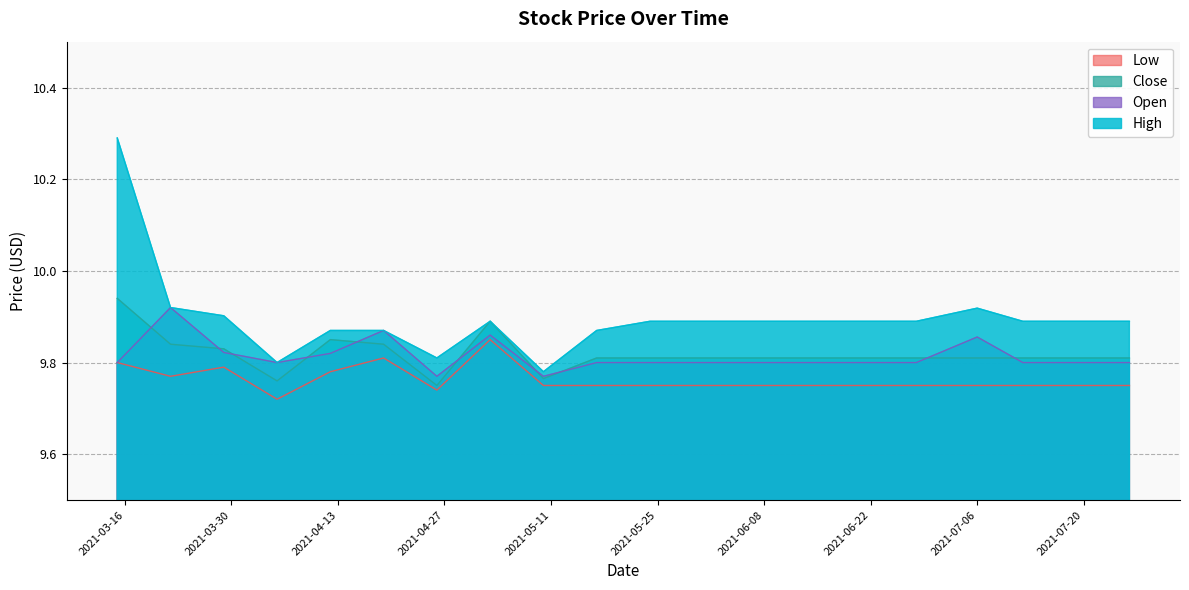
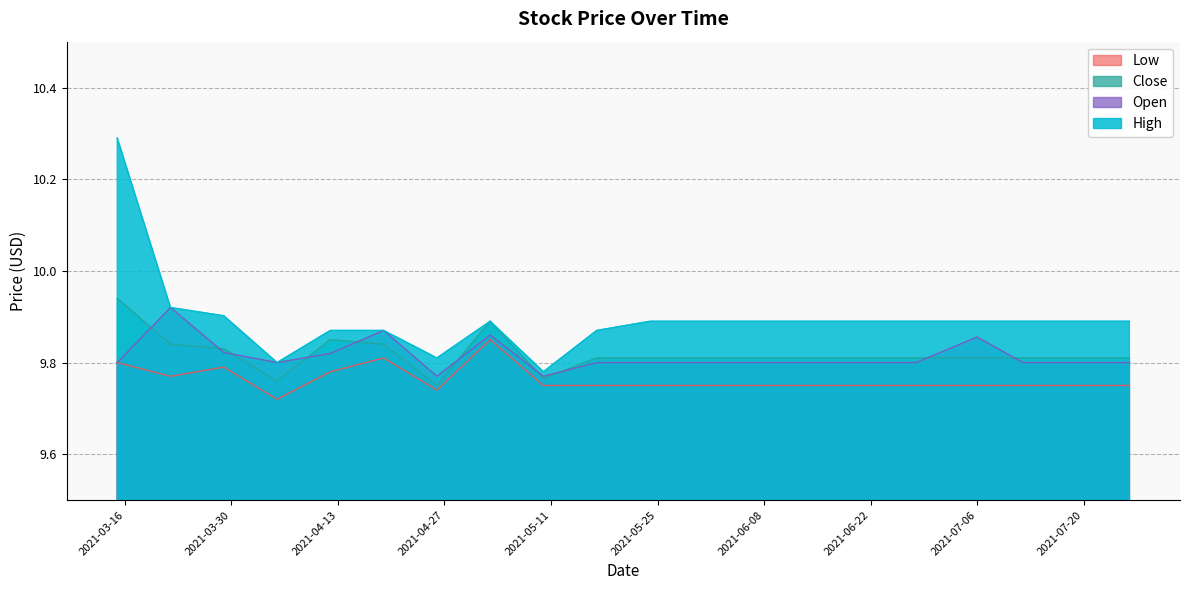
High, 2021-07-06: 9.92 -> 9.89
